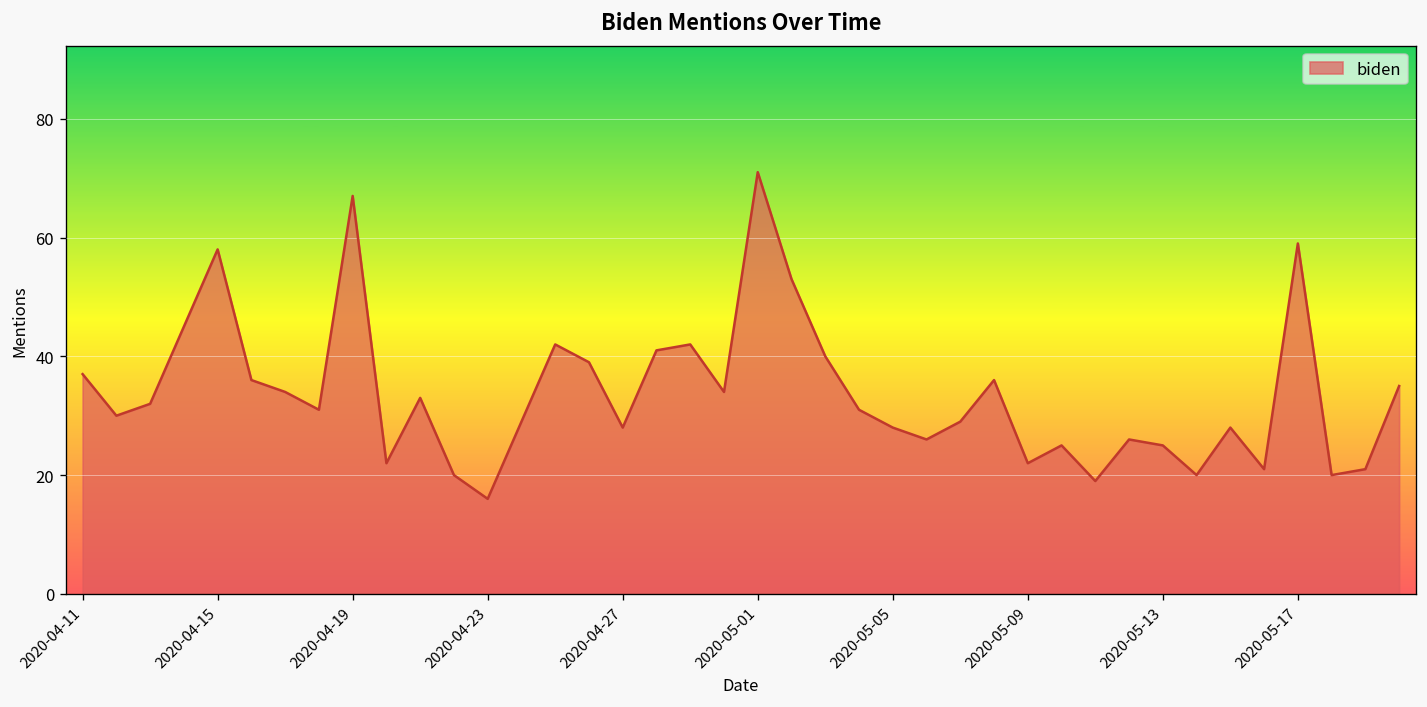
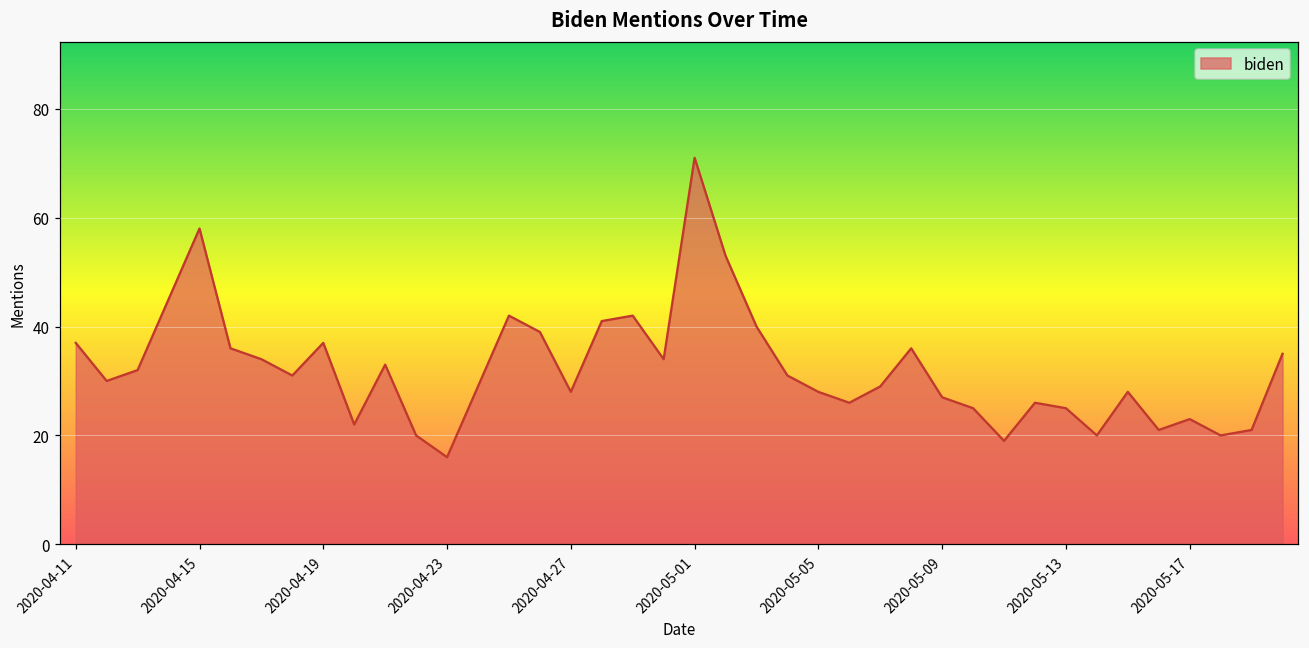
2020-04-19: 67 -> 37
2020-05-09: 22 -> 27
2020-05-17: 59 -> 23
